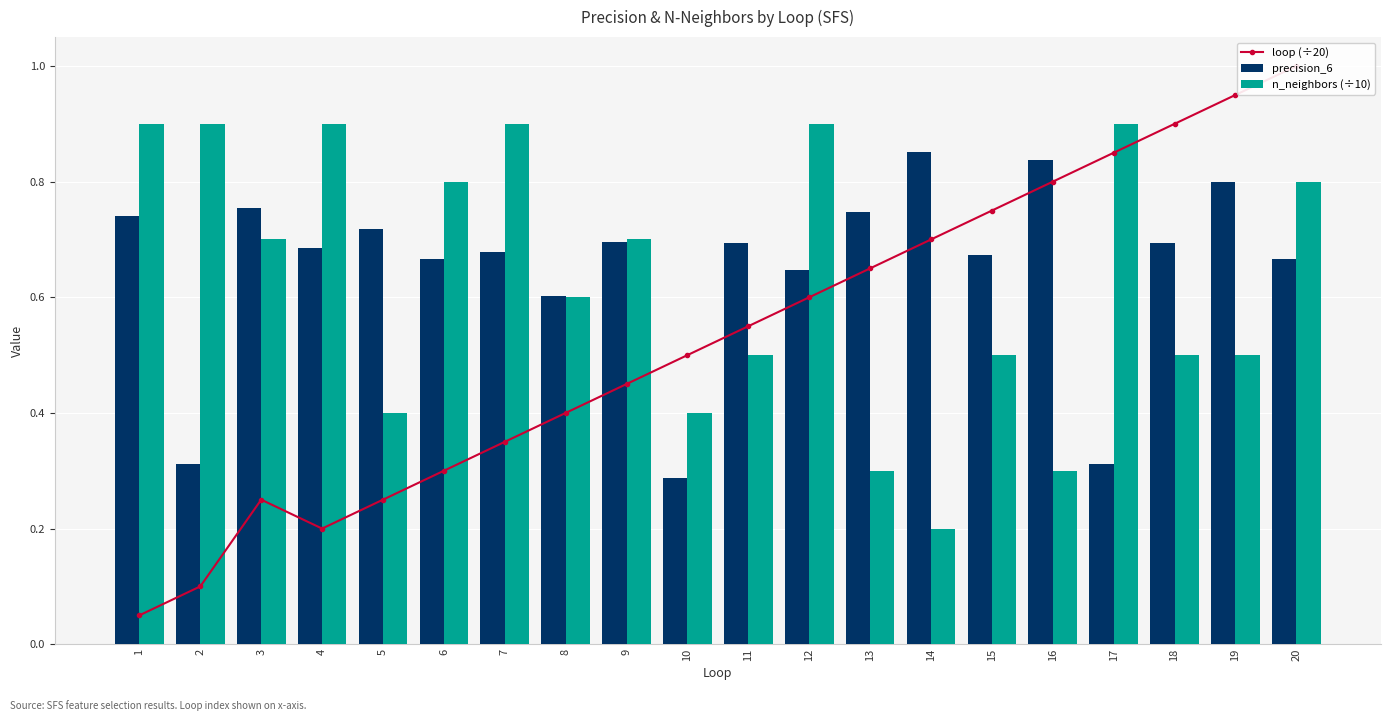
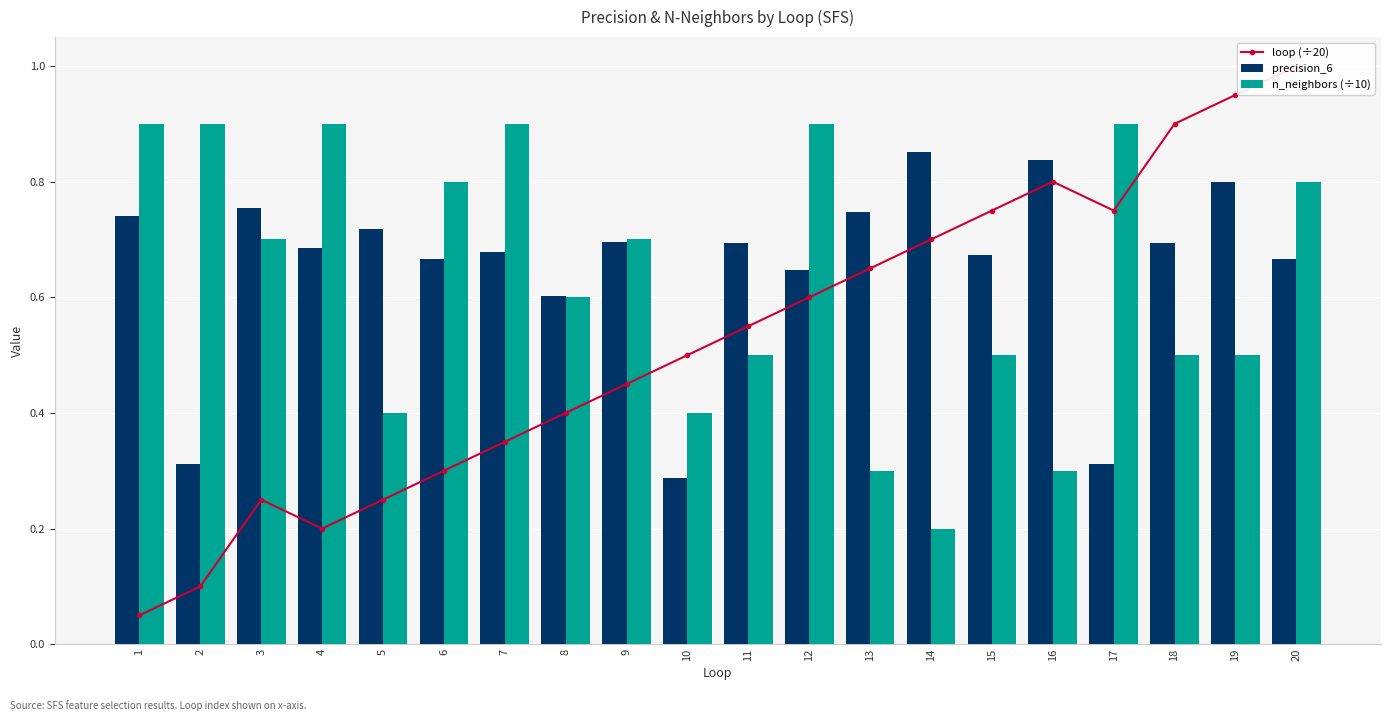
loop (÷20), 17: 0.85 -> 0.75
